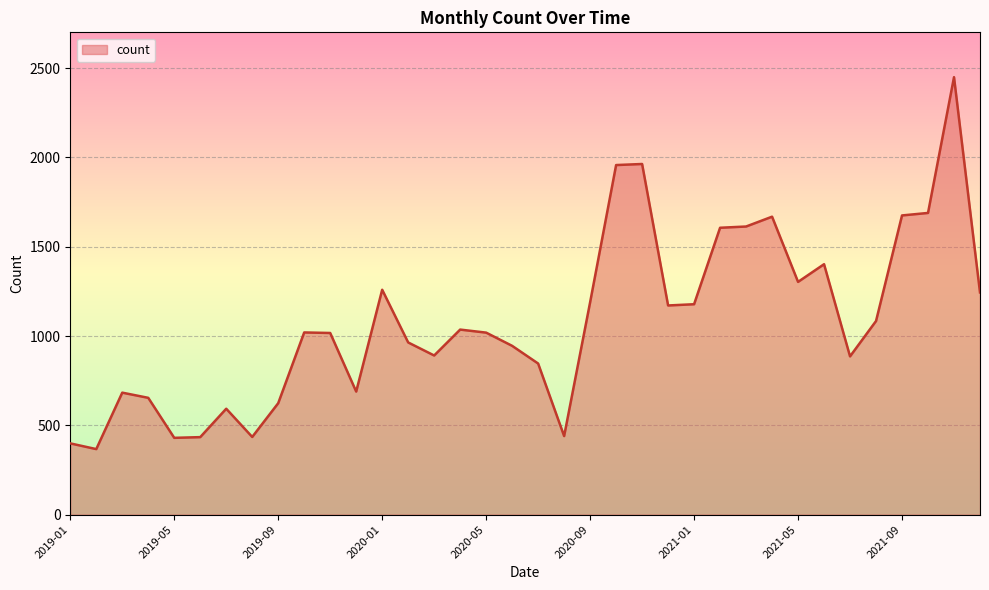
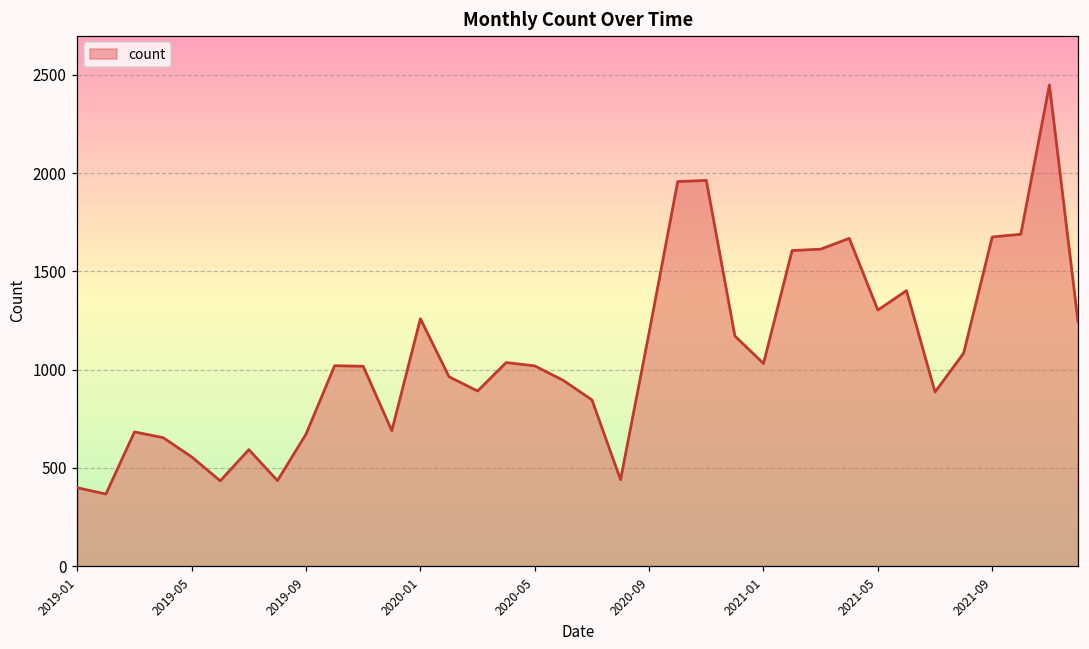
2019-05: 430 -> 560
2019-09: 620 -> 670
2021-01: 1180 -> 1030
